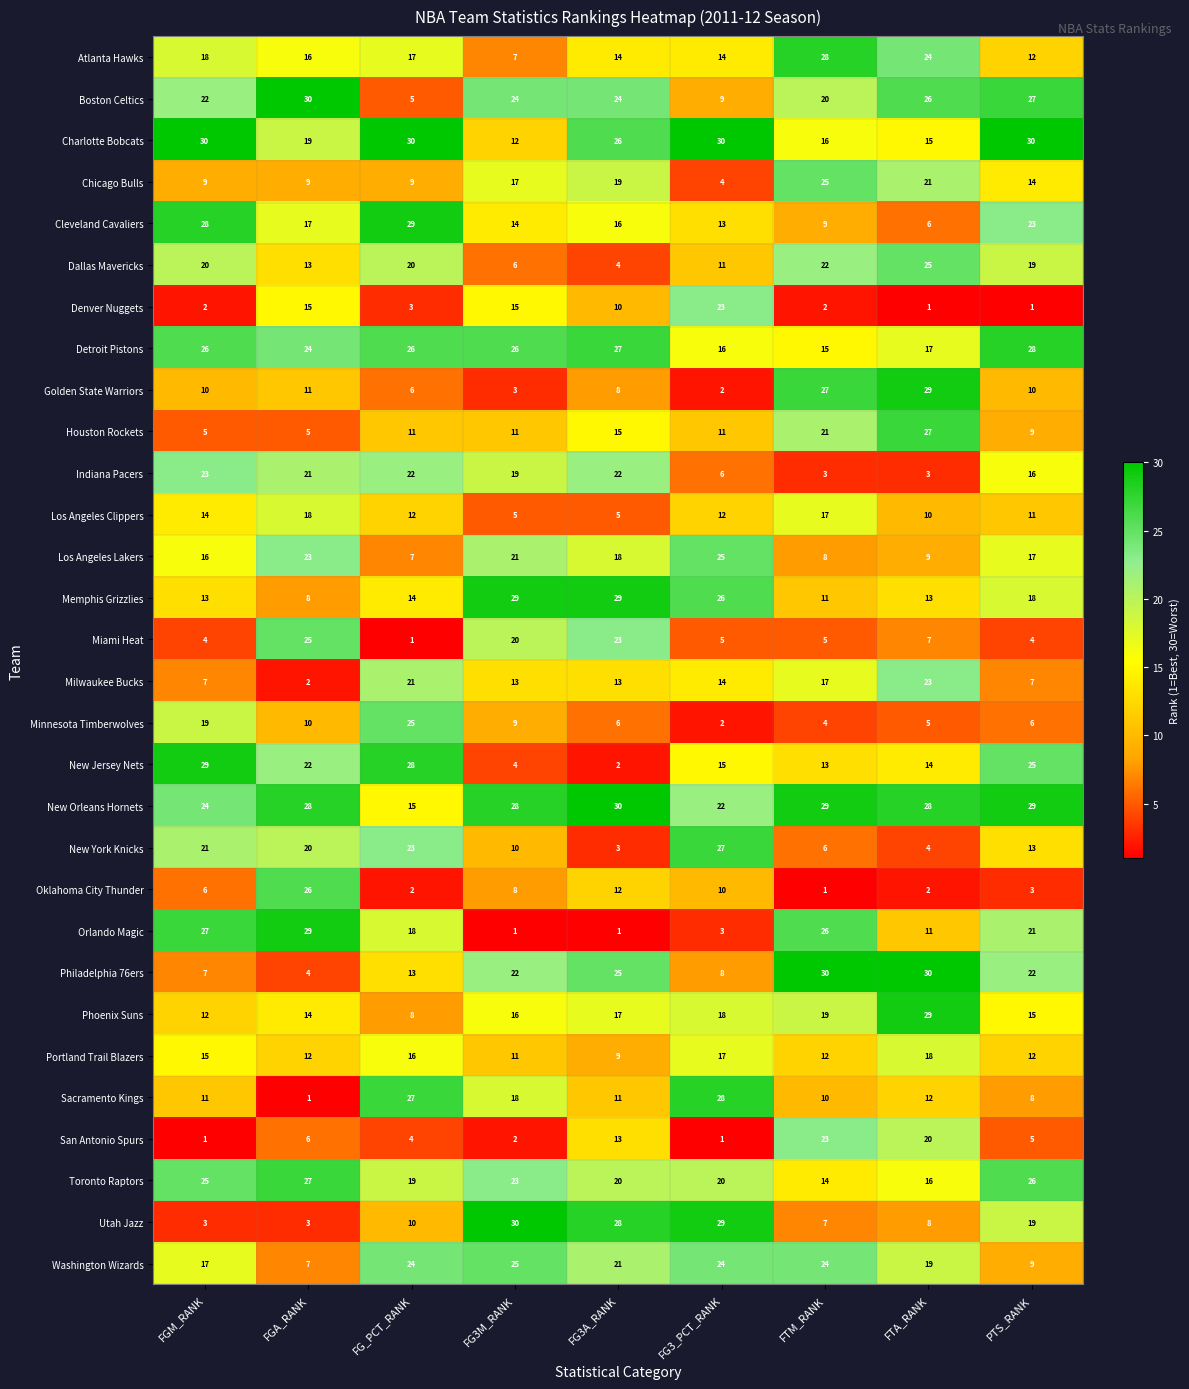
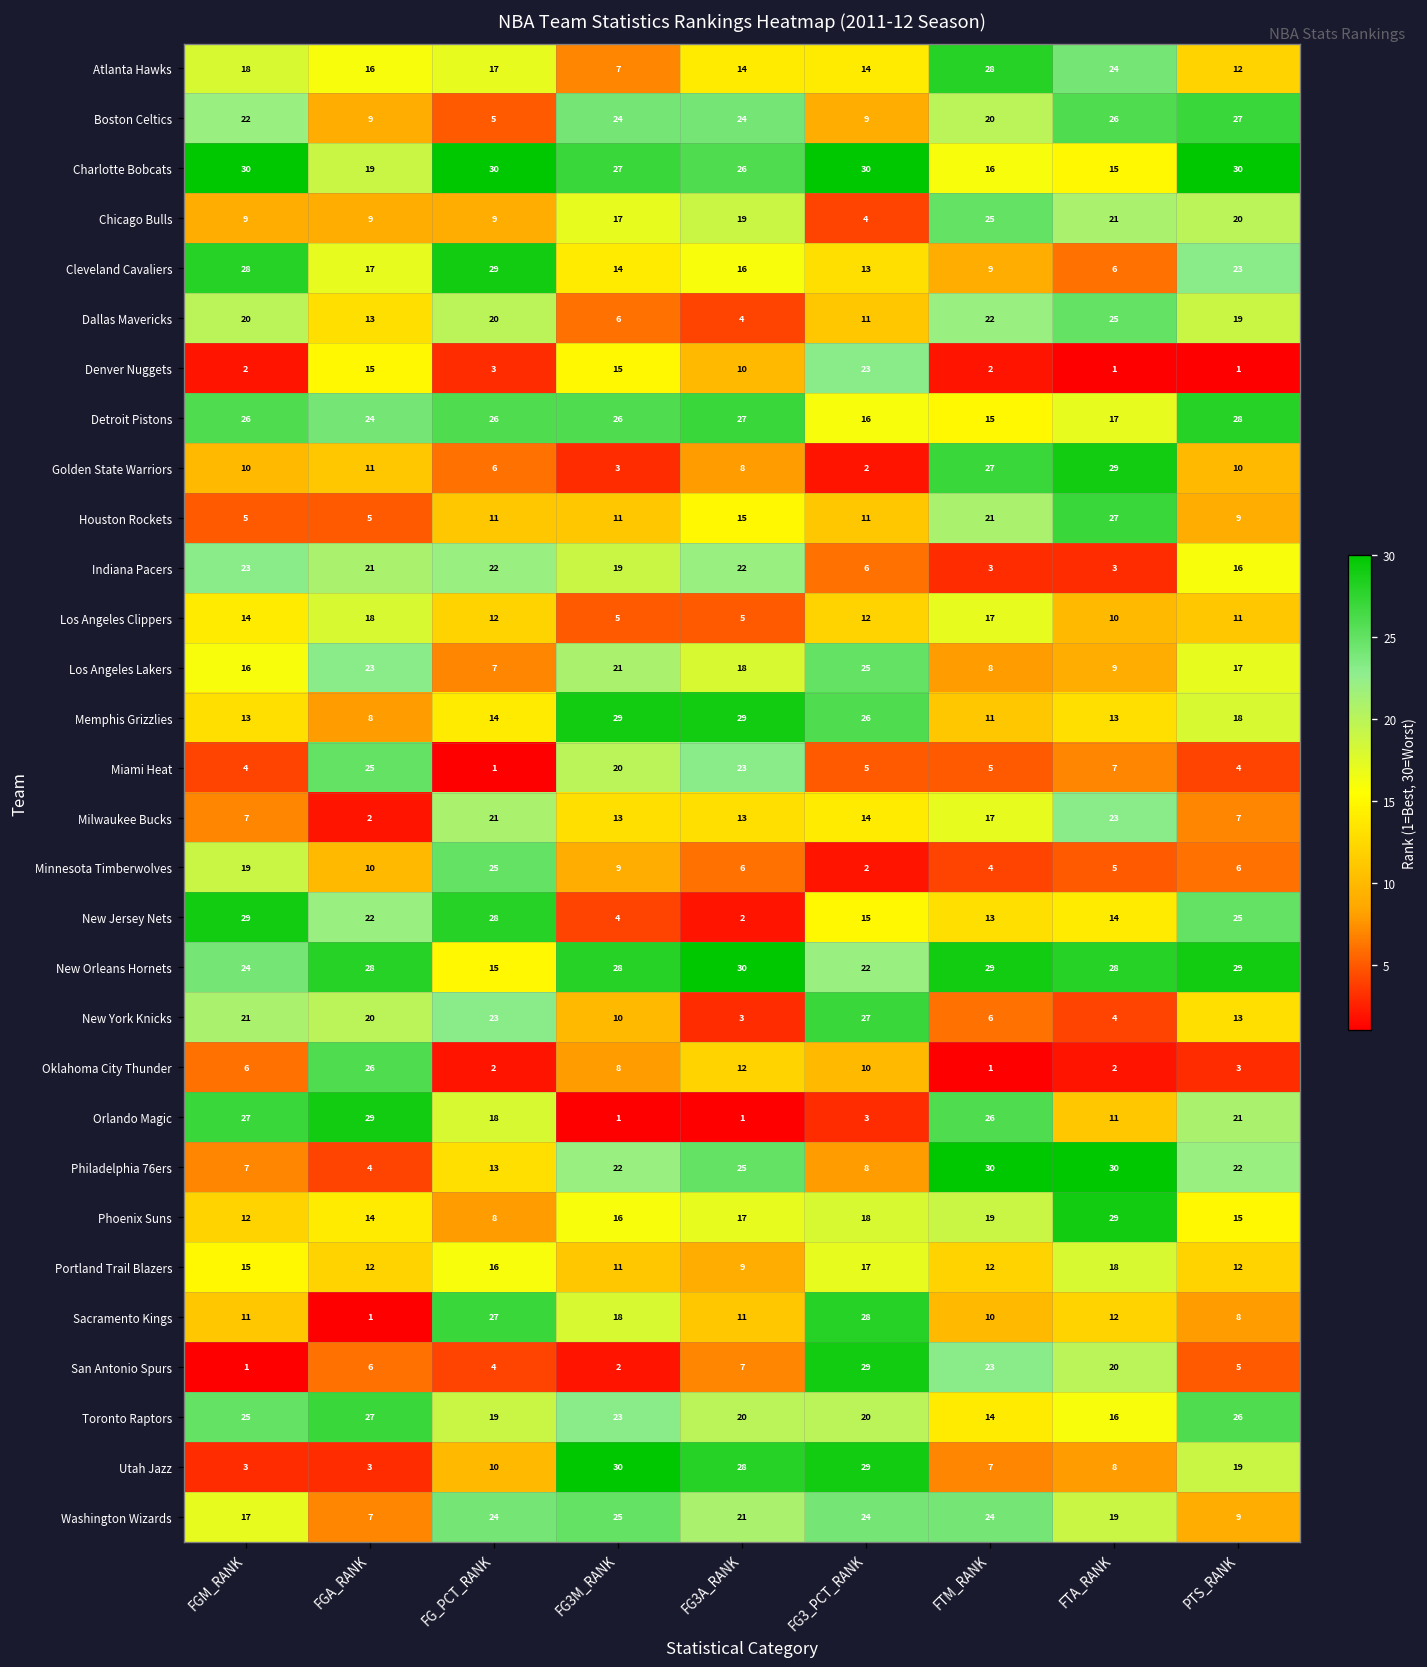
Boston Celtics, FGA_RANK: 30 -> 9
Charlotte Bobcats, FG3M_RANK: 12 -> 27
Chicago Bulls, PTS_RANK: 14 -> 20
San Antonio Spurs, FG3A_RANK: 13 -> 7
San Antonio Spurs, FG3_PCT_RANK: 1 -> 29
